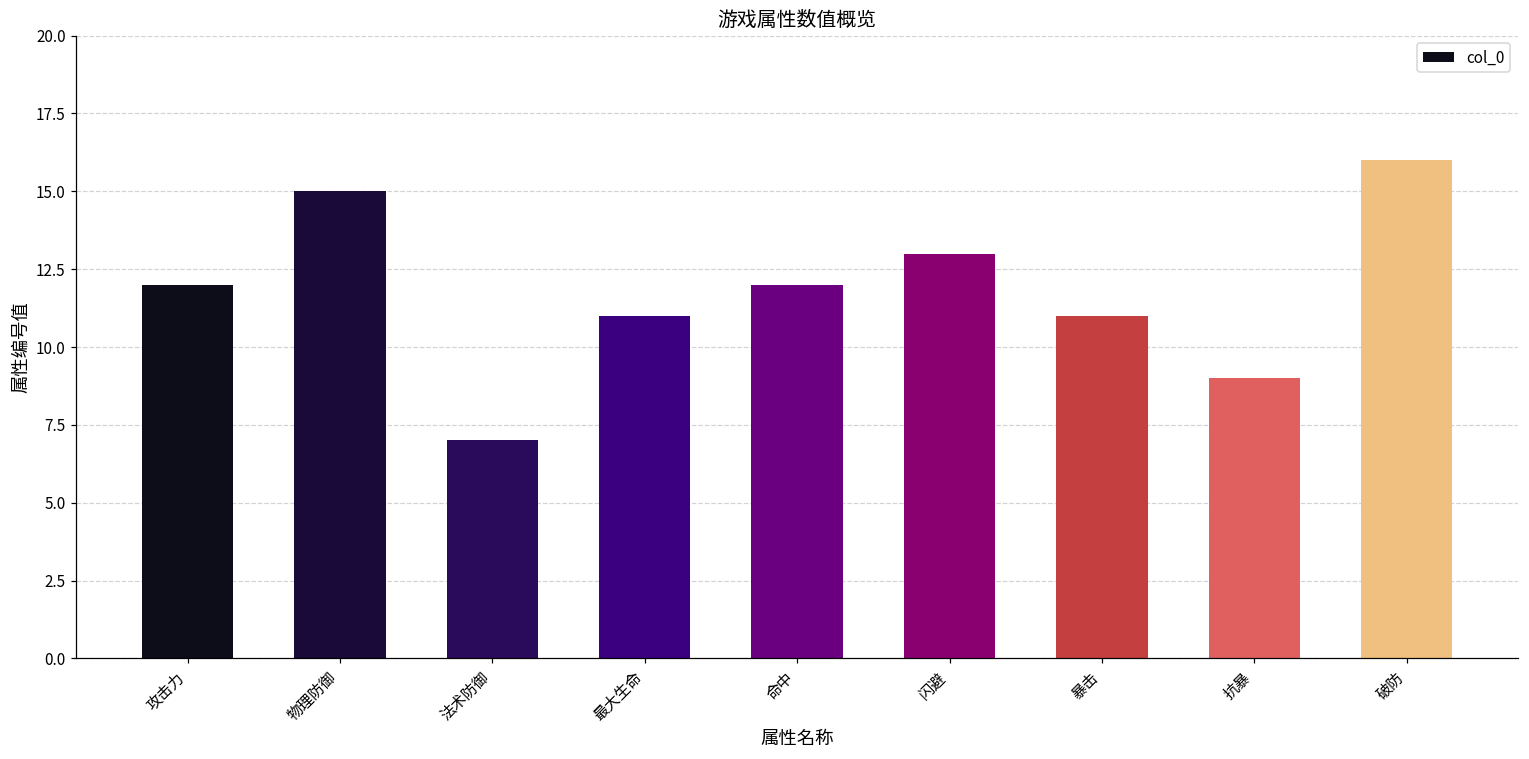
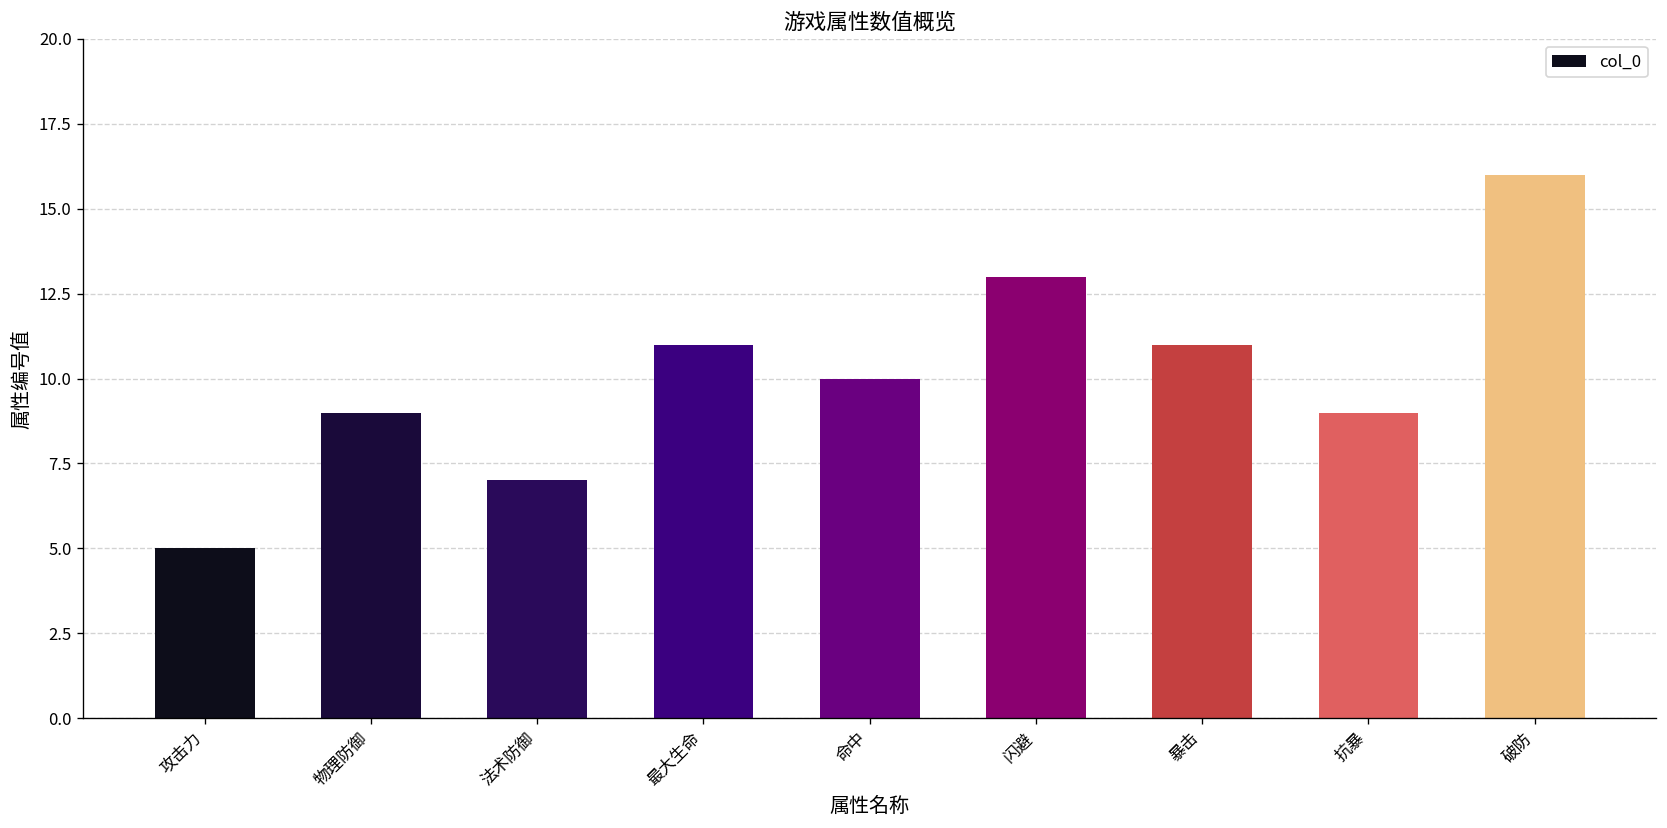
攻击力: 12 -> 5
物理防御: 15 -> 9
命中: 12 -> 10
